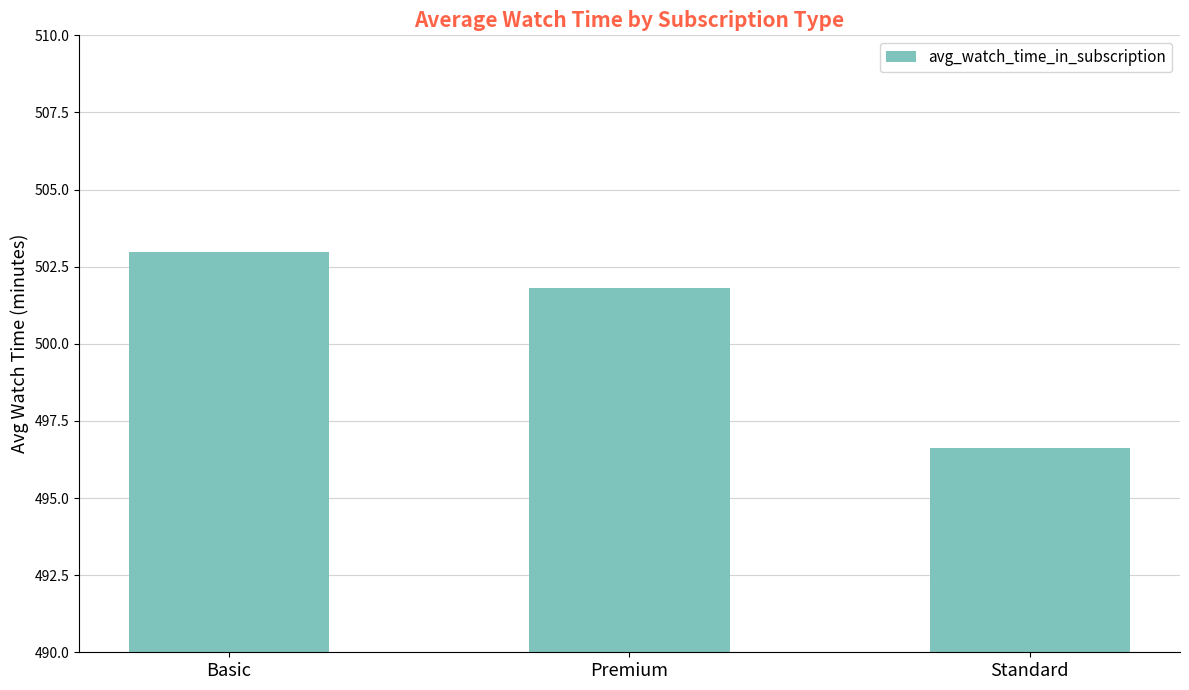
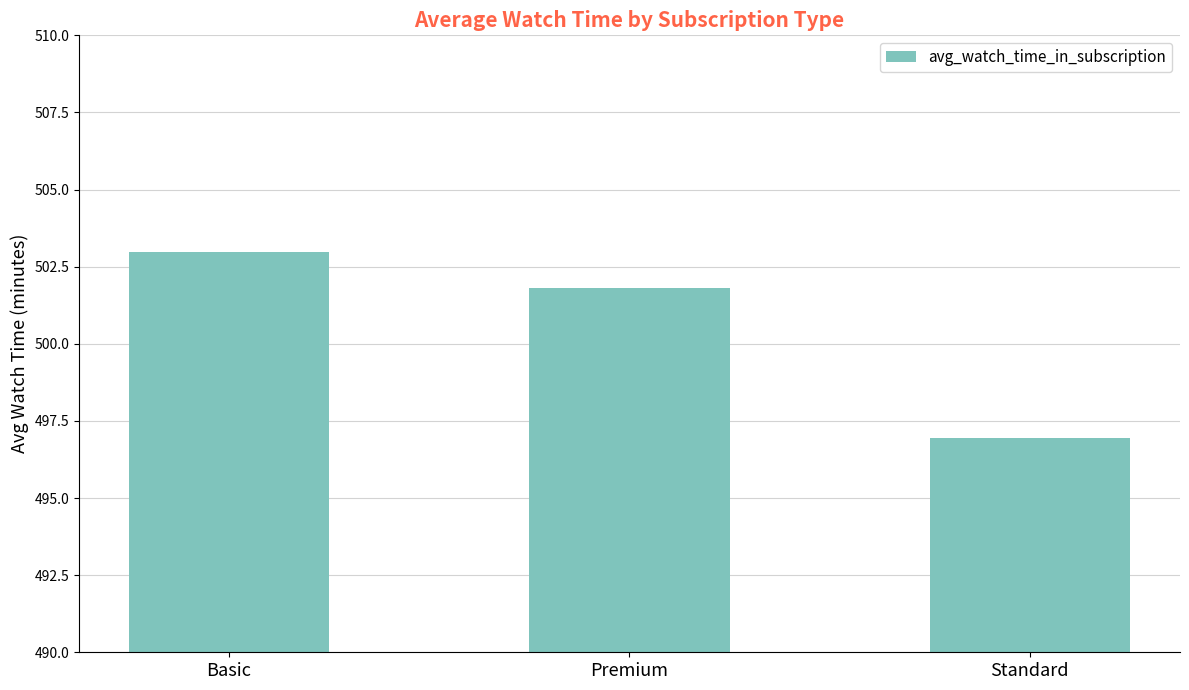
Standard: 496.6 -> 497.0
